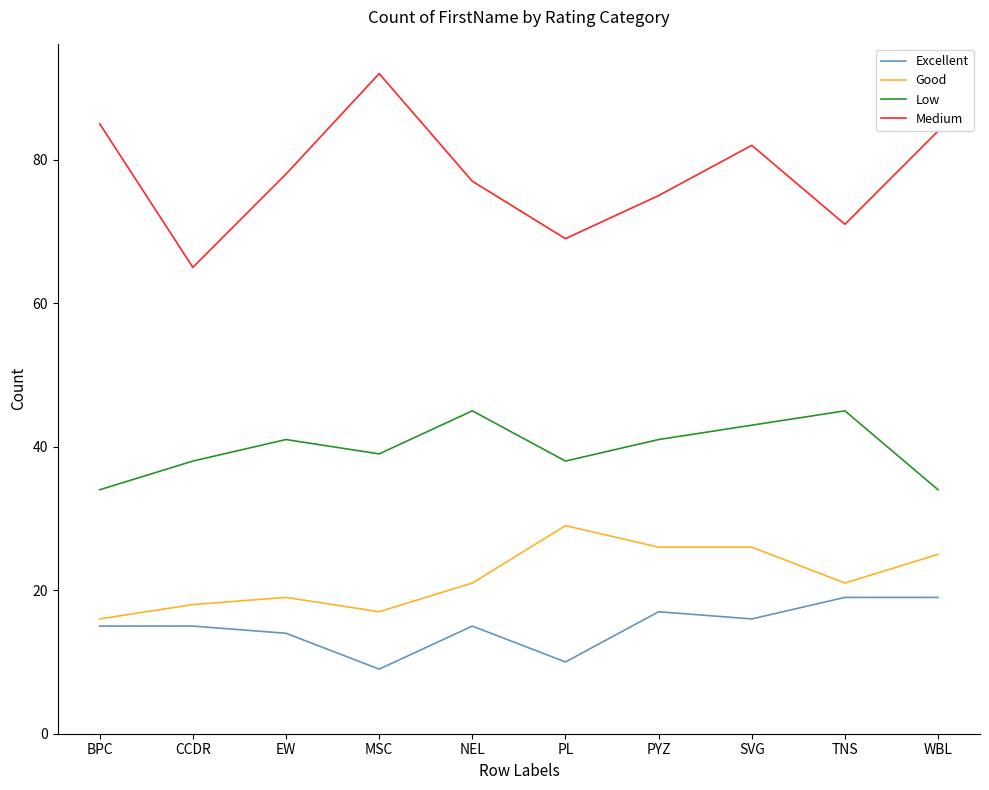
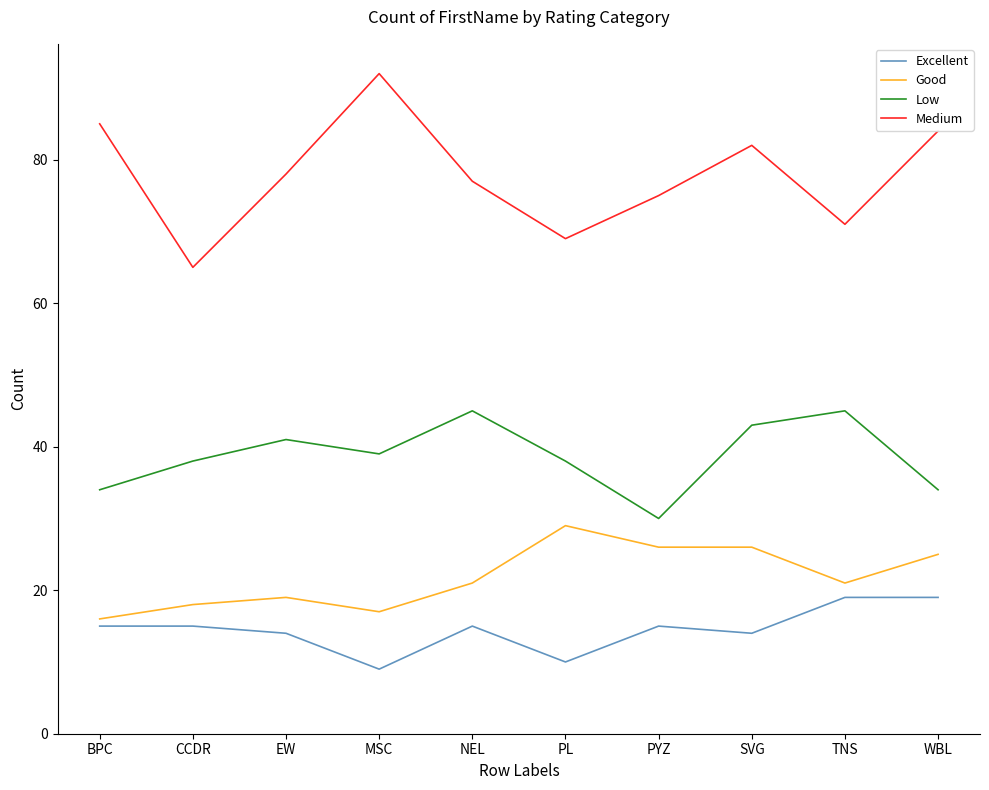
Excellent, PYZ: 17 -> 15
Low, PYZ: 41 -> 30
Excellent, SVG: 16 -> 14
